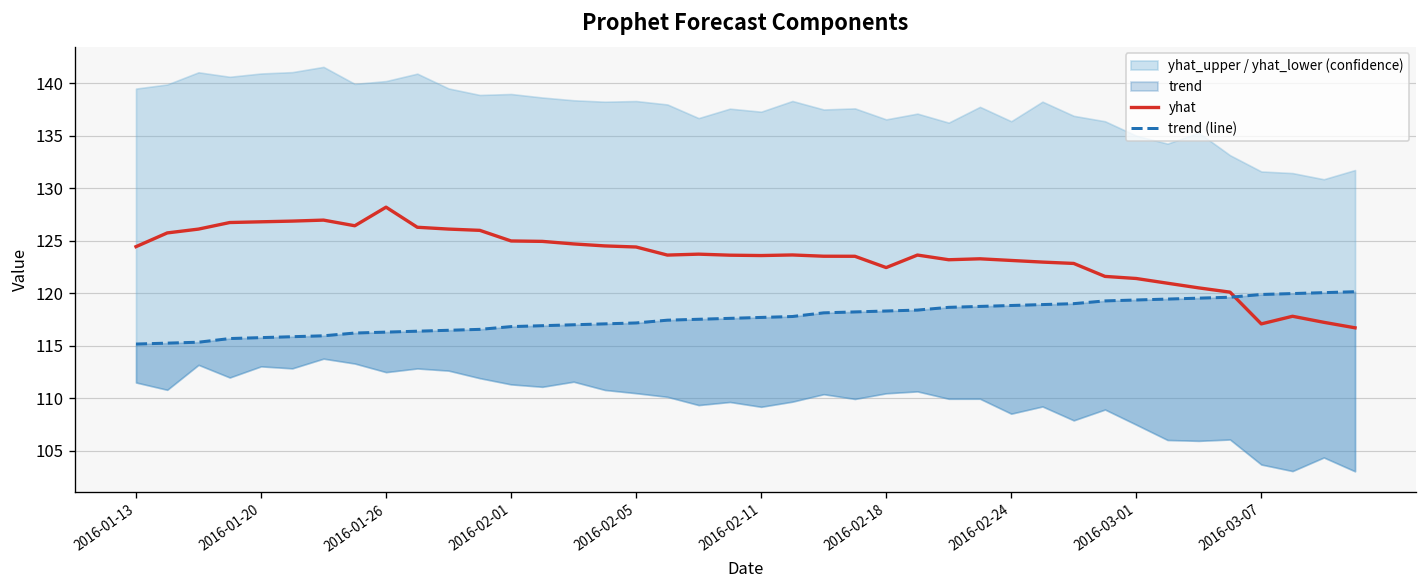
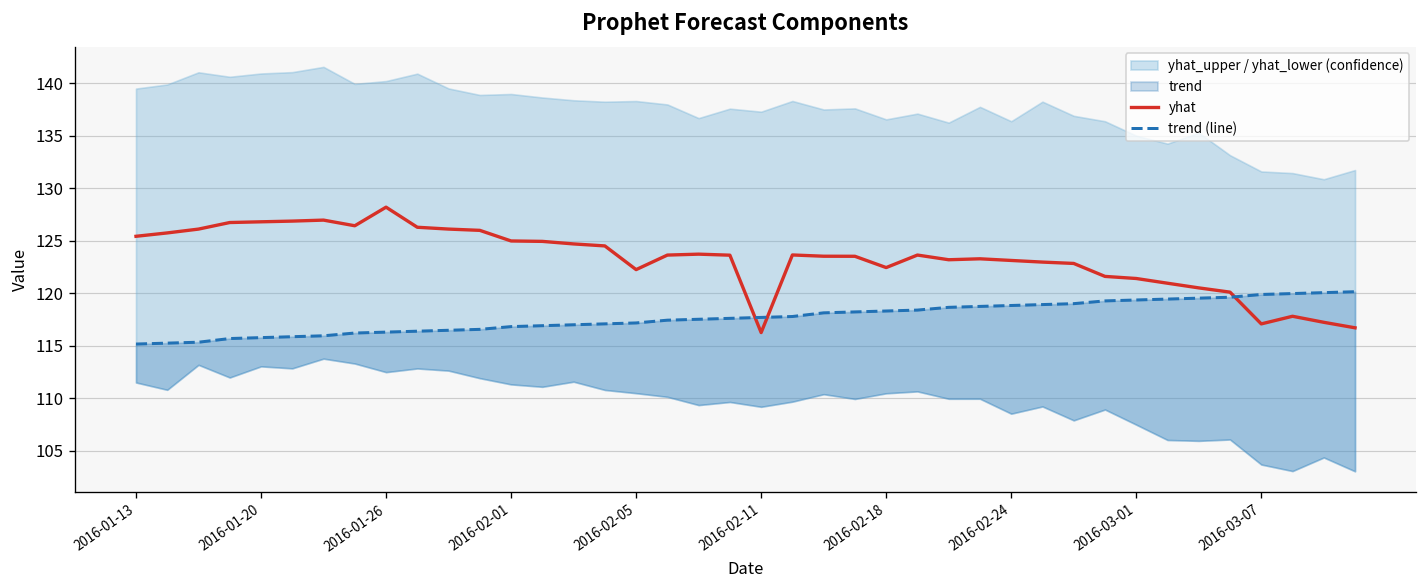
yhat, 2016-01-13: 124 -> 125
yhat, 2016-02-05: 124 -> 122
yhat, 2016-02-11: 124 -> 116
